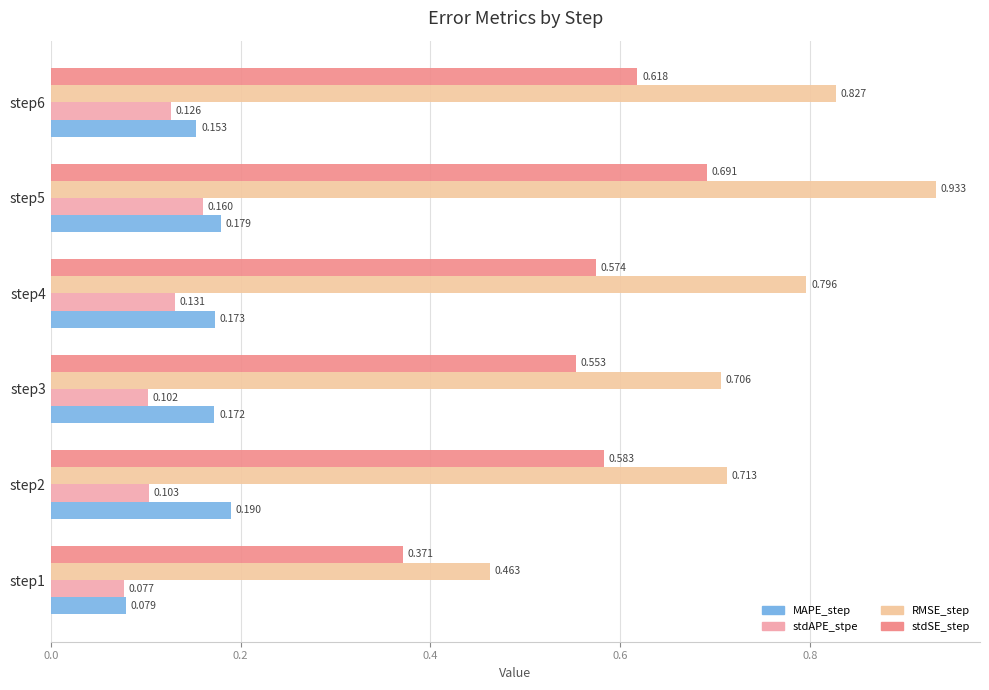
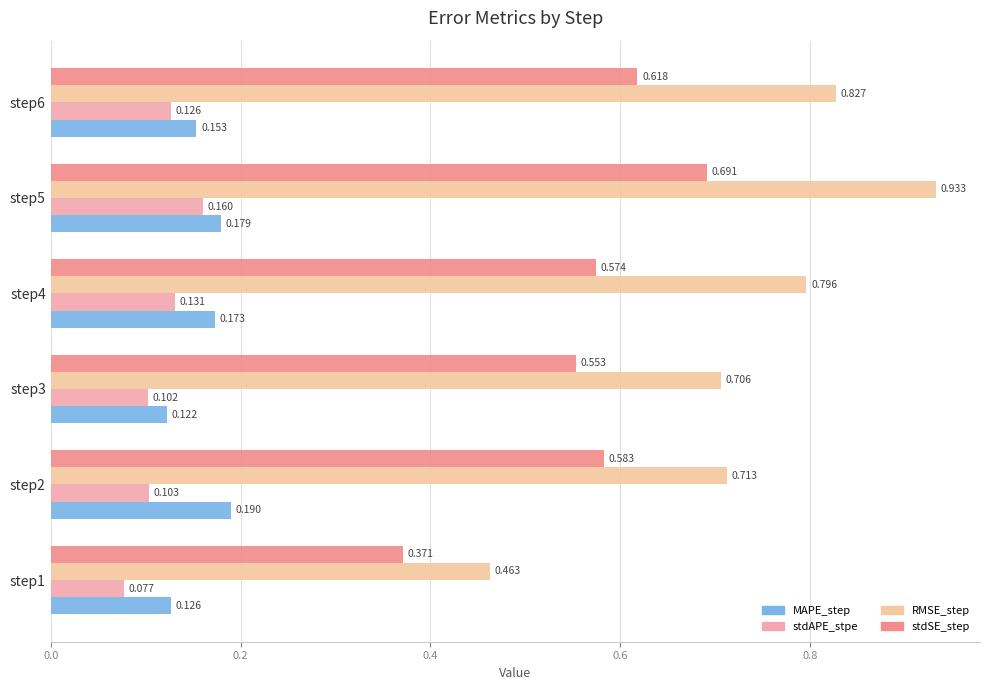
MAPE_step, step3: 0.172 -> 0.122
MAPE_step, step1: 0.079 -> 0.126
